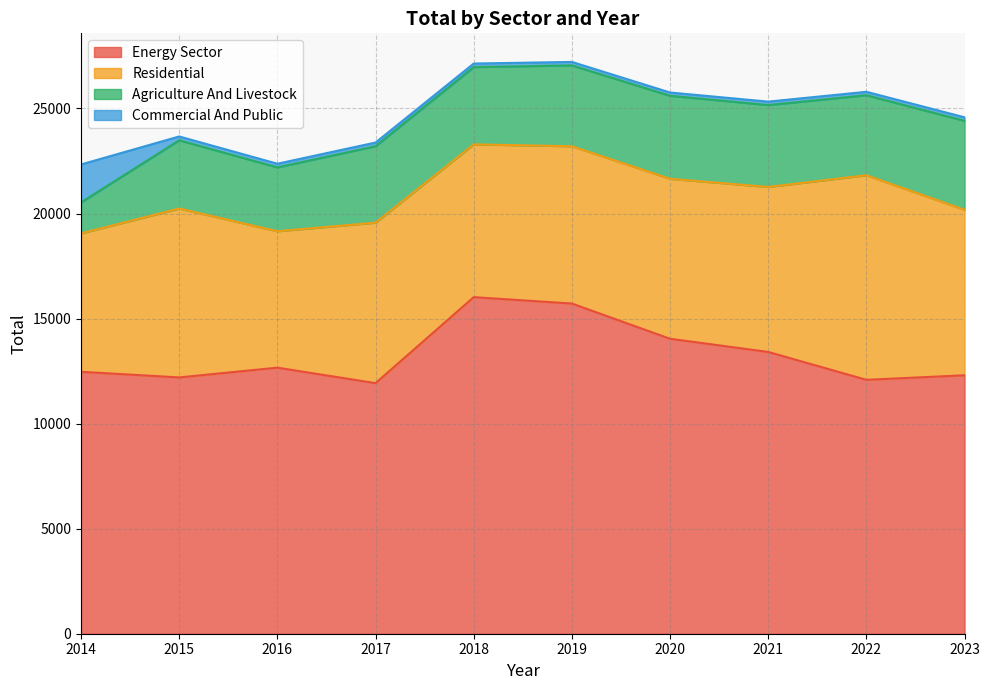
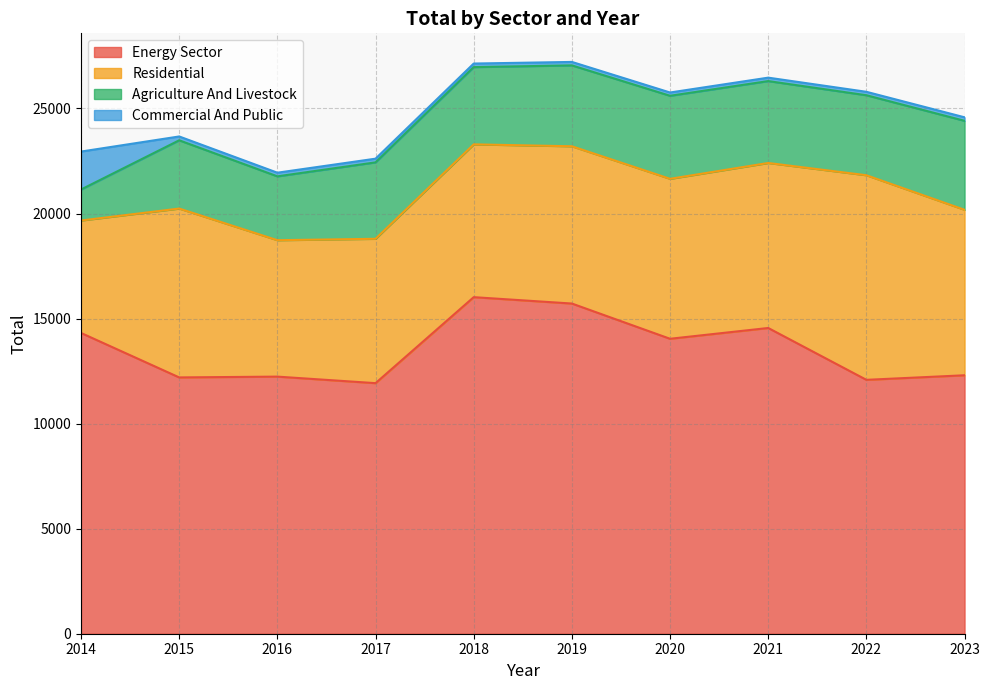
Energy Sector, 2014: 12500 -> 14300
Residential, 2014: 6600 -> 5400
Energy Sector, 2016: 12700 -> 12200
Residential, 2017: 7600 -> 6900
Energy Sector, 2021: 13400 -> 14600
